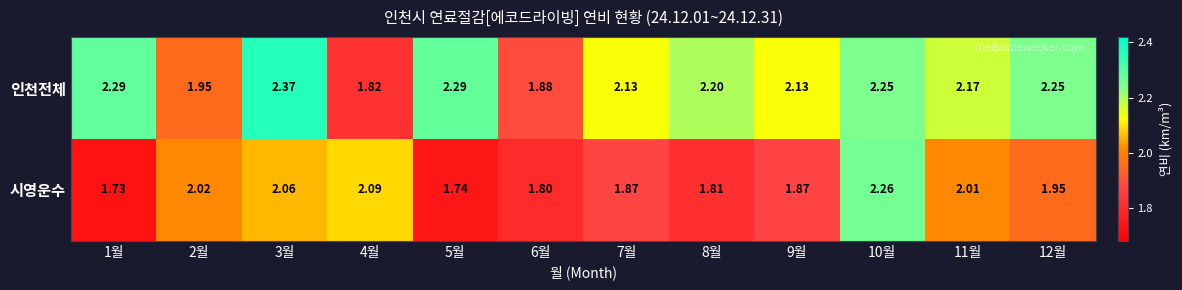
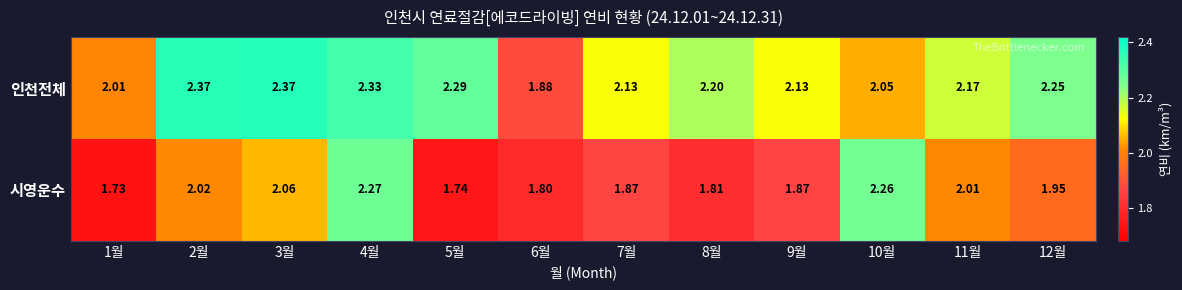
인천전체, 1월: 2.29 -> 2.01
인천전체, 2월: 1.95 -> 2.37
인천전체, 4월: 1.82 -> 2.33
인천전체, 10월: 2.25 -> 2.05
시영운수, 4월: 2.09 -> 2.27
